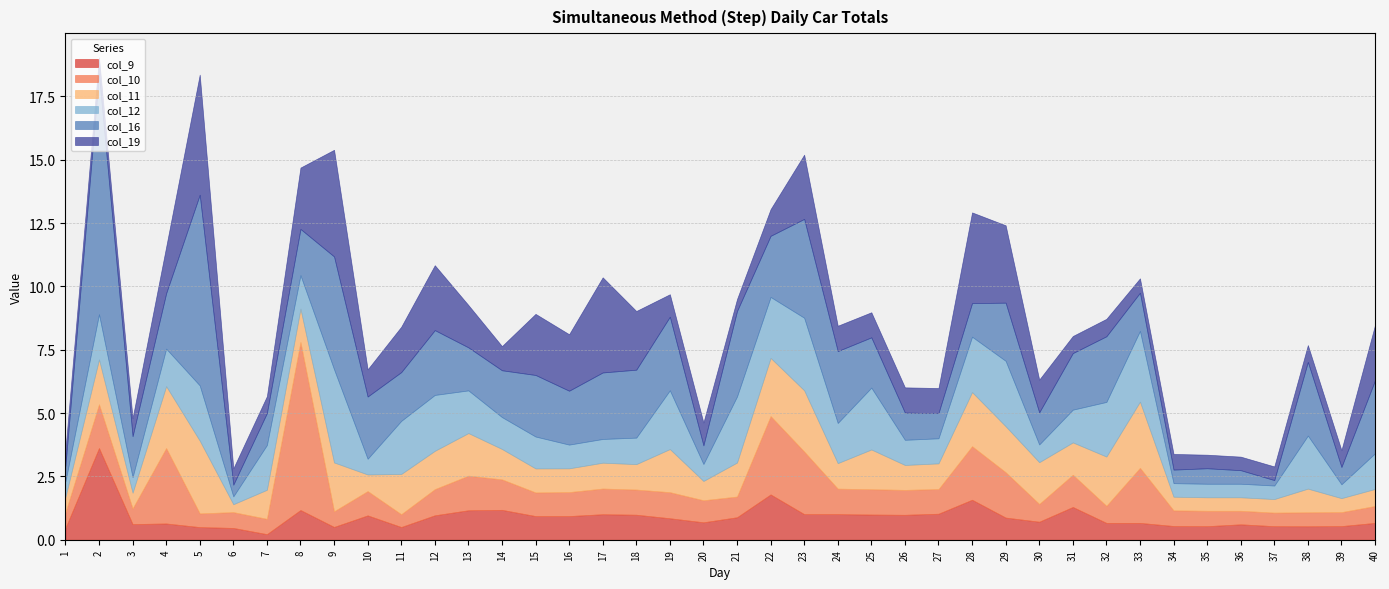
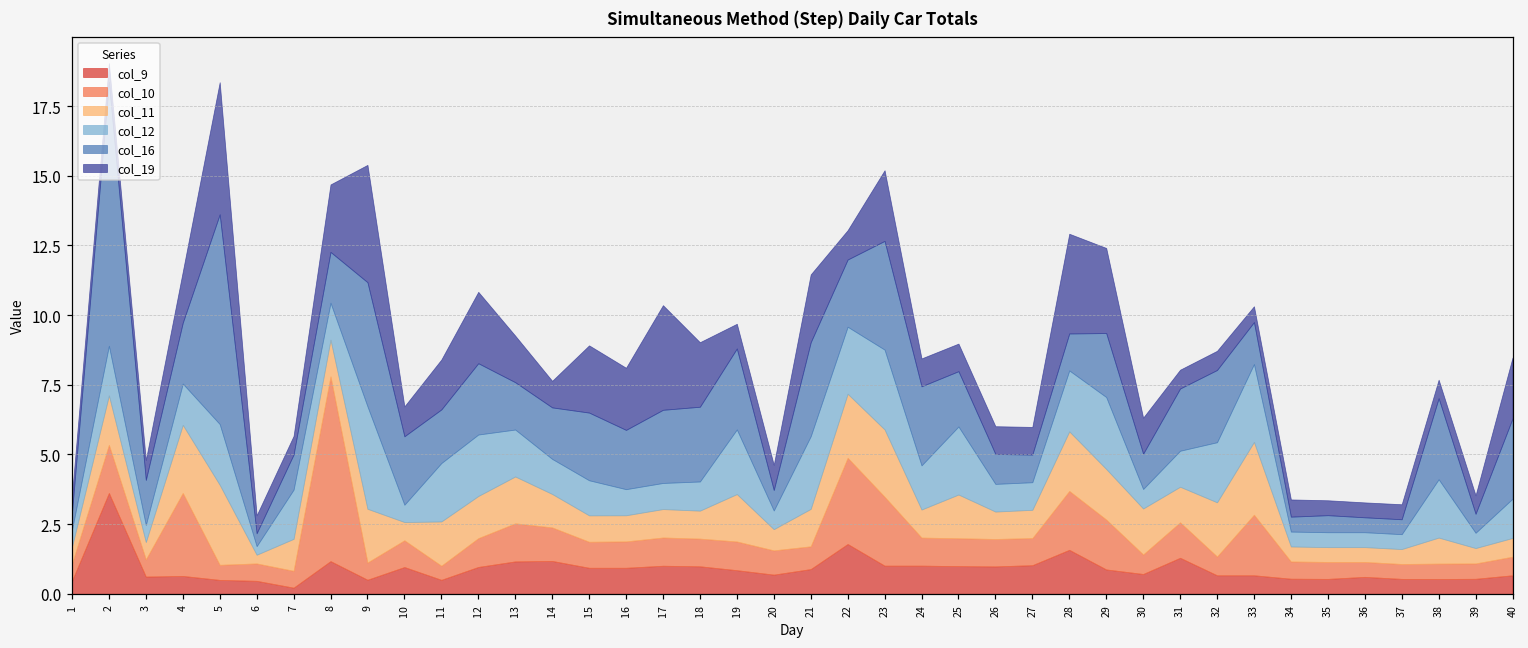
col_19, 21: 0.5 -> 2.4
col_16, 37: 0.2 -> 0.5
